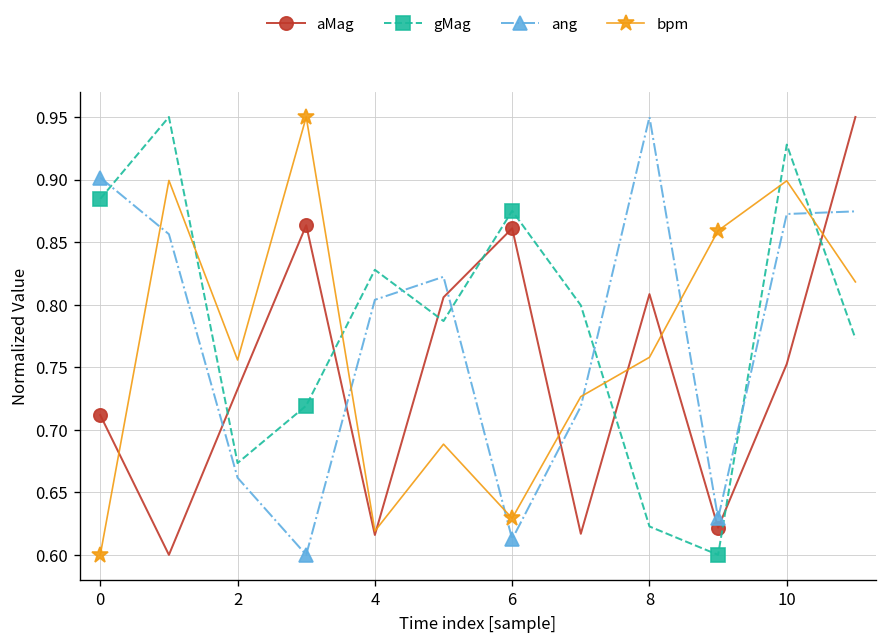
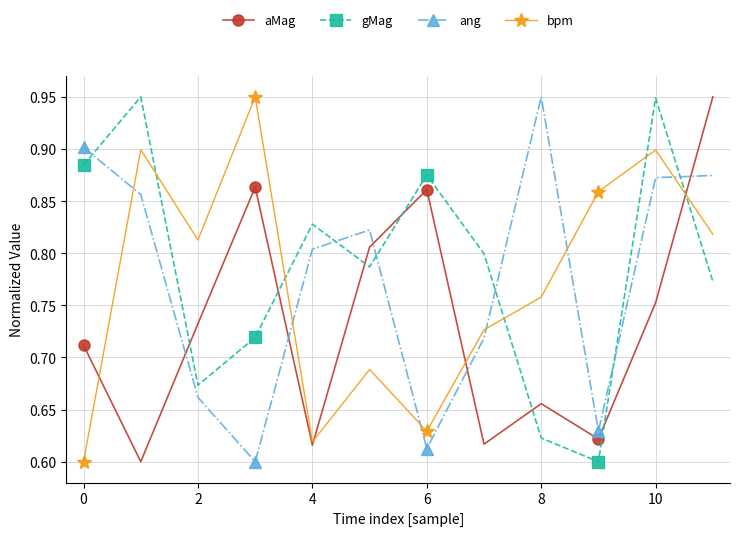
bpm, 2: 0.756 -> 0.813
aMag, 8: 0.808 -> 0.656
gMag, 10: 0.928 -> 0.949
